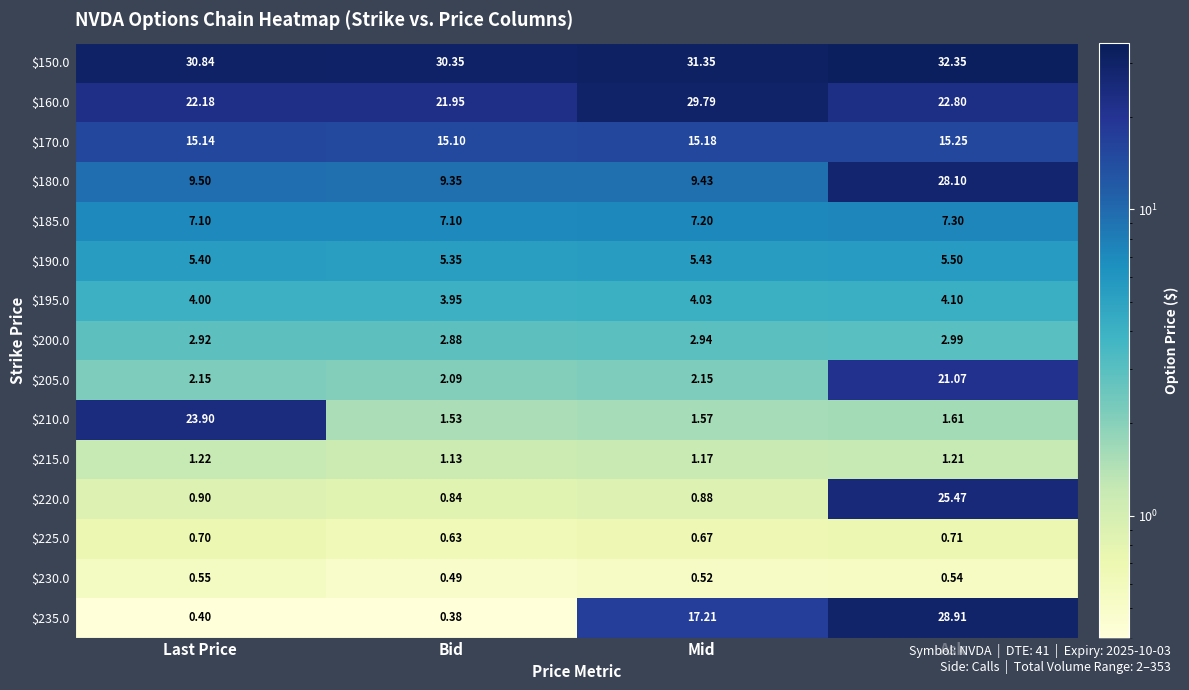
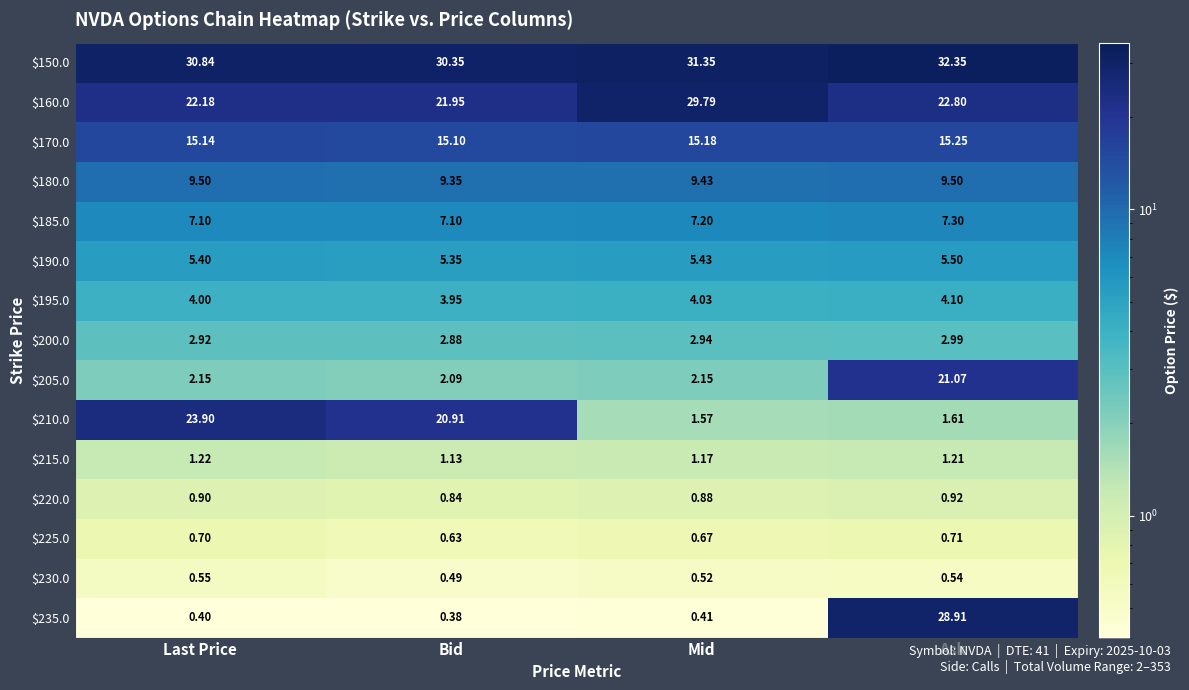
$180.0, Ask: 28.10 -> 9.50
$210.0, Bid: 1.53 -> 20.91
$220.0, Ask: 25.47 -> 0.92
$235.0, Mid: 17.21 -> 0.41
